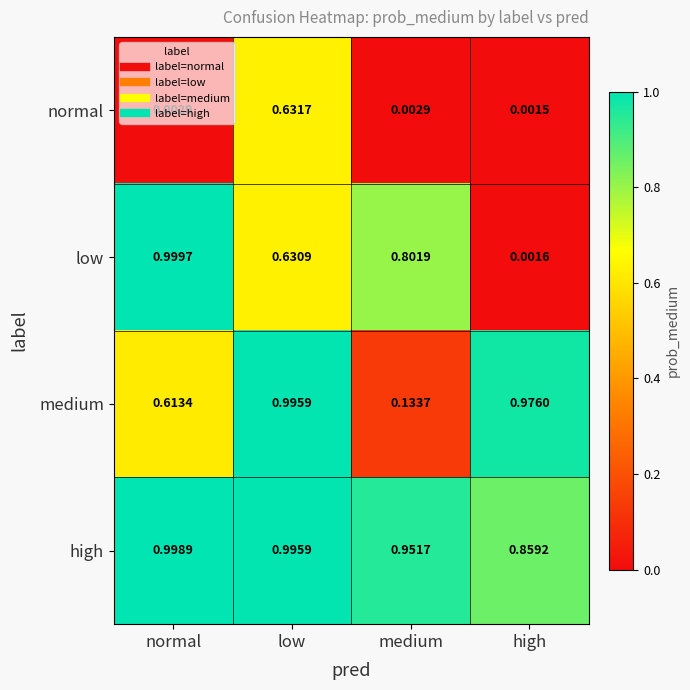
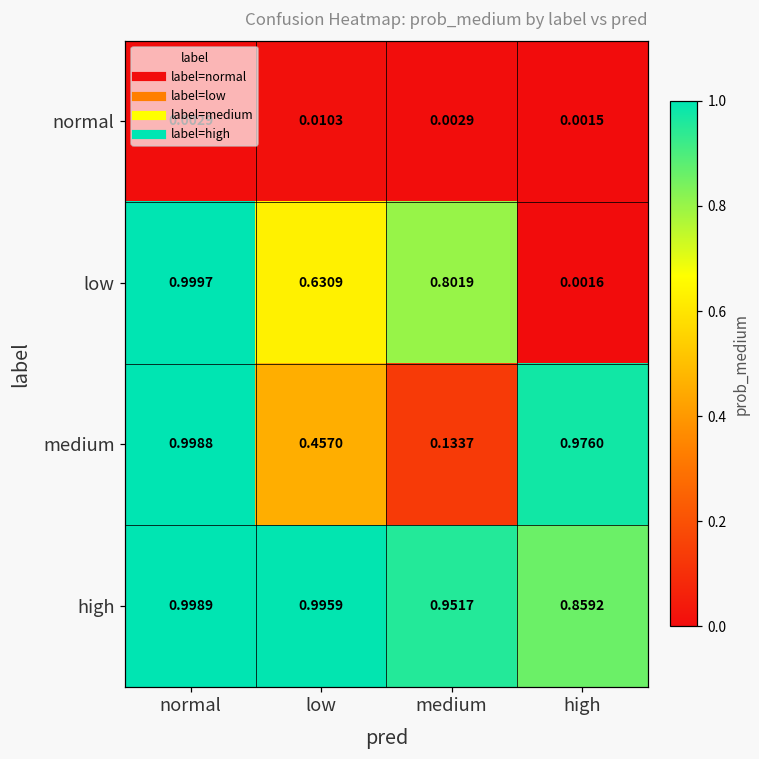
normal, low: 0.6317 -> 0.0103
medium, normal: 0.6134 -> 0.9988
medium, low: 0.9959 -> 0.4570
